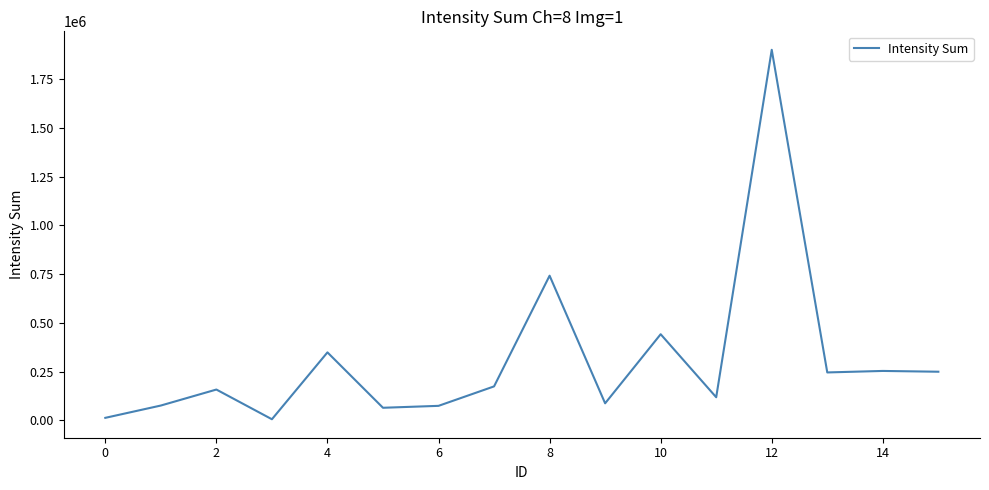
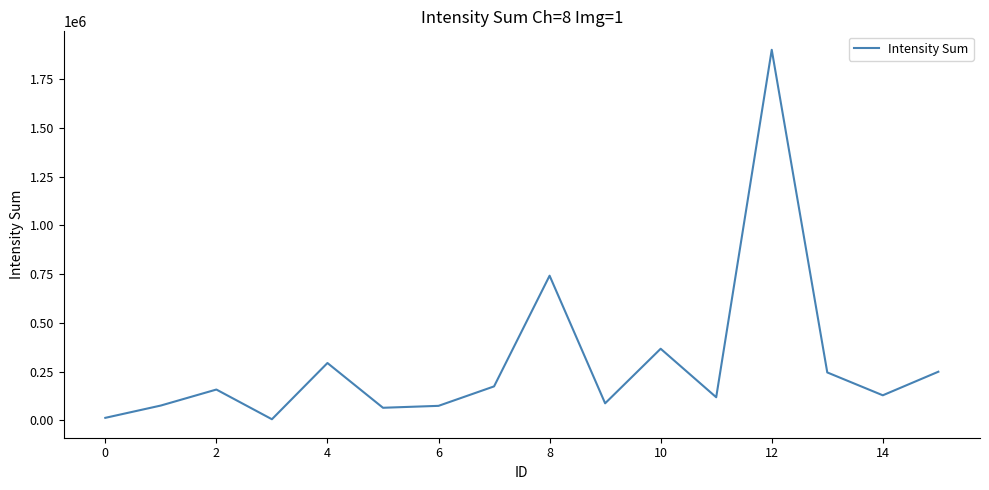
4: 350000 -> 290000
10: 440000 -> 370000
14: 250000 -> 130000
